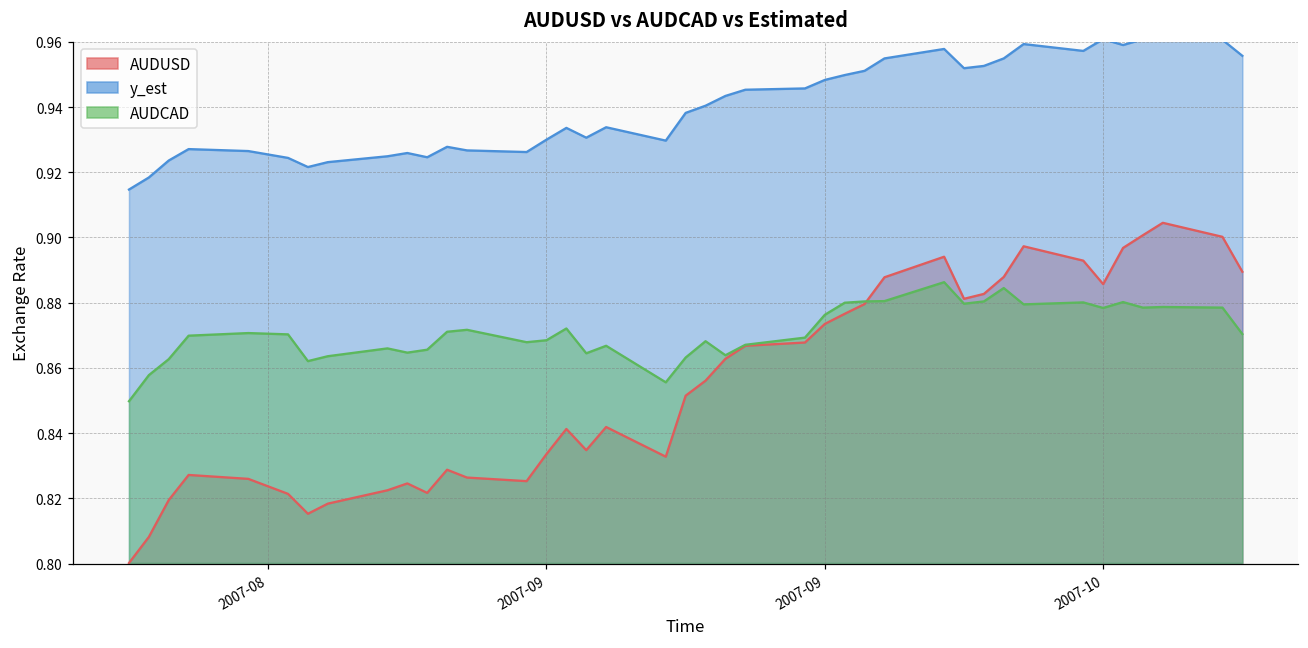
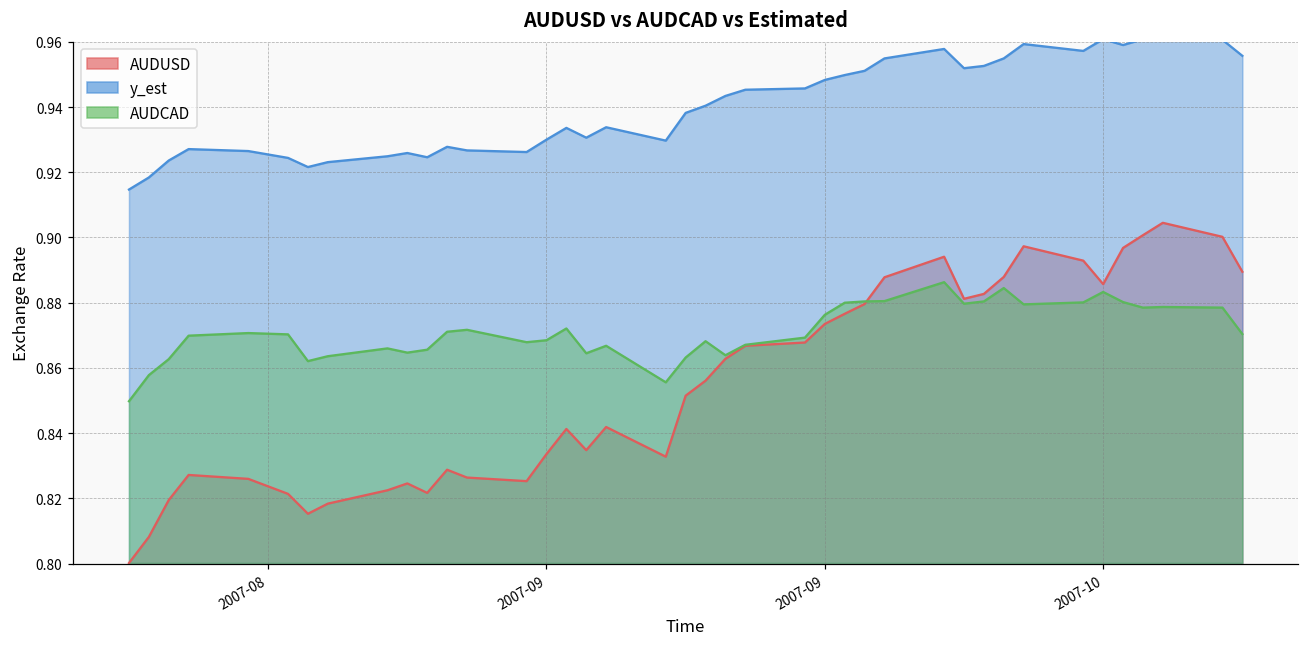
AUDCAD, 2007-10: 0.878 -> 0.883
